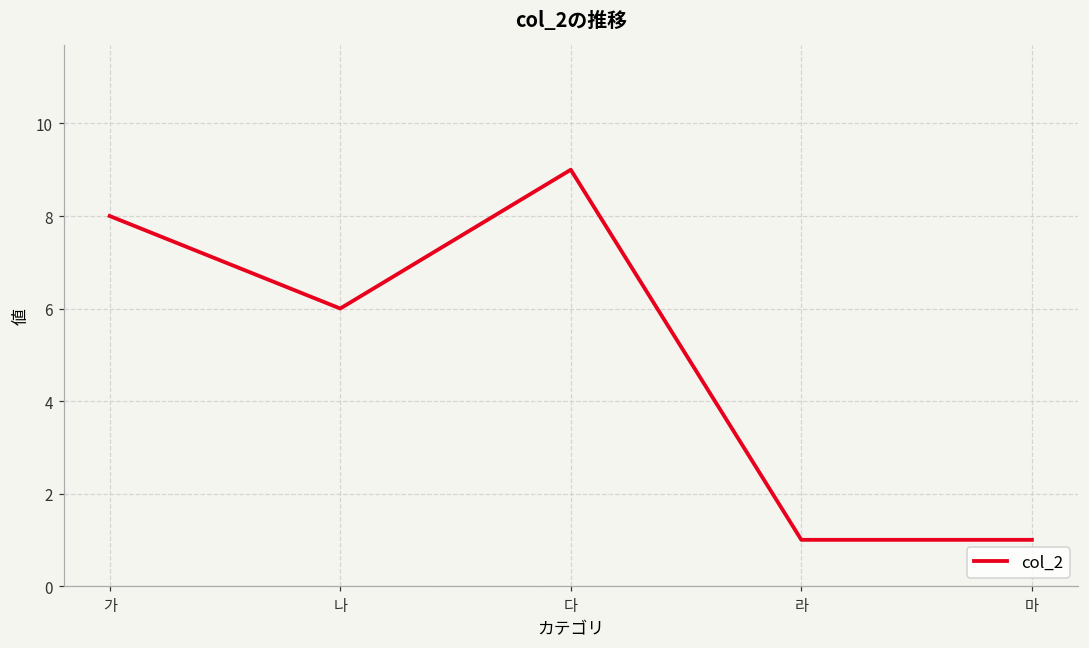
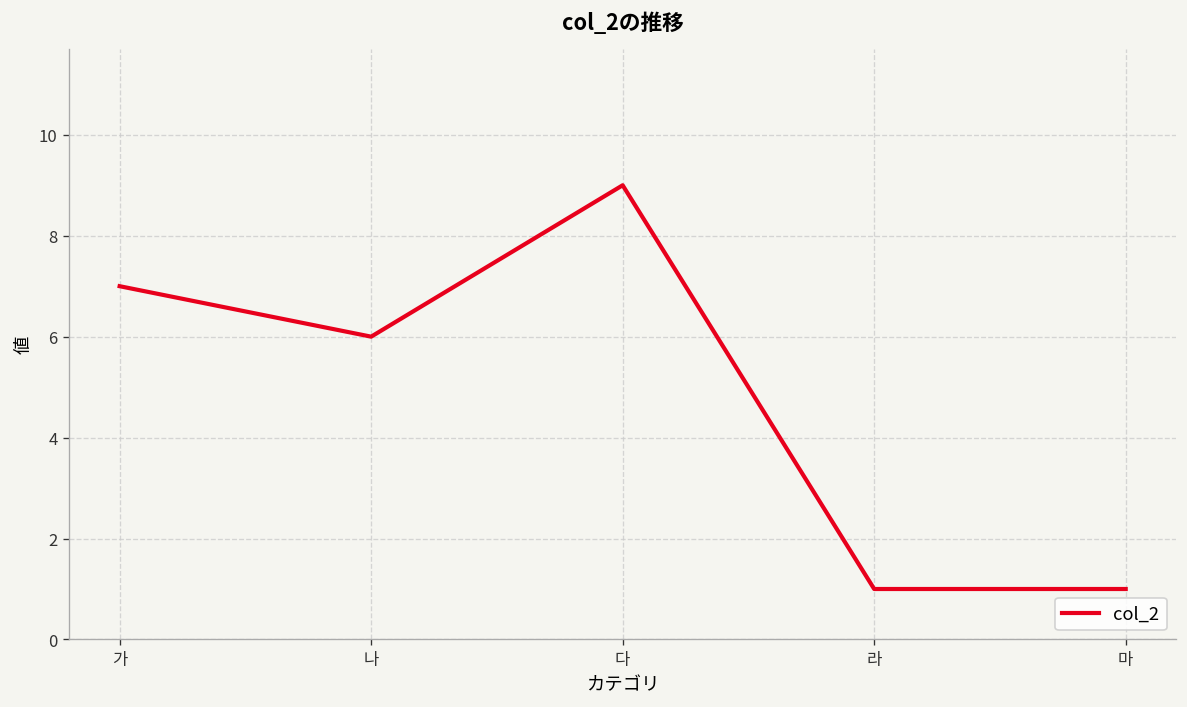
가: 8 -> 7
